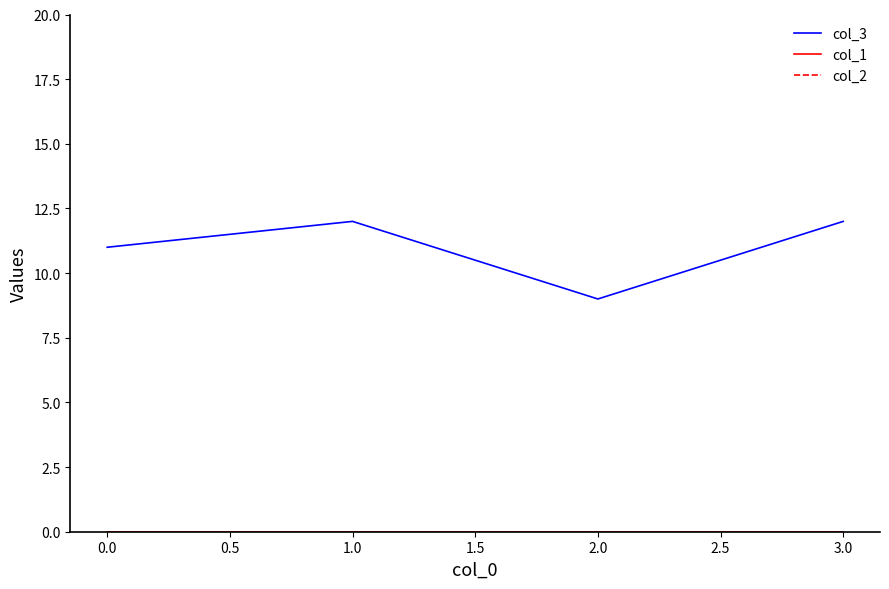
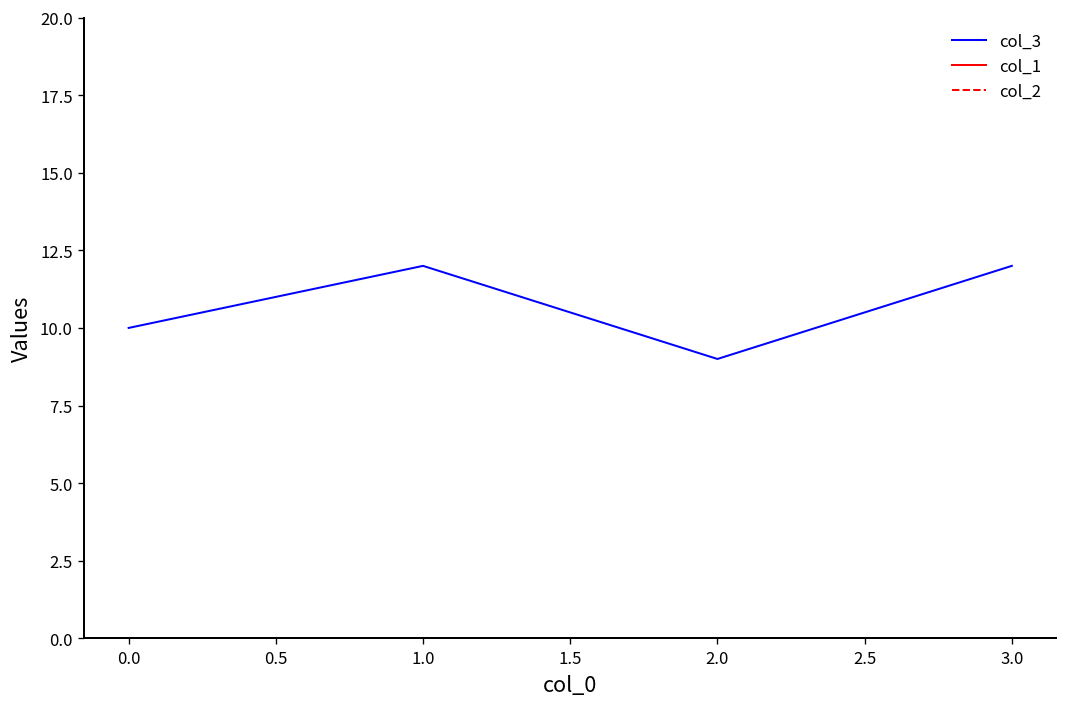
col_3, 0.0: 11 -> 10
